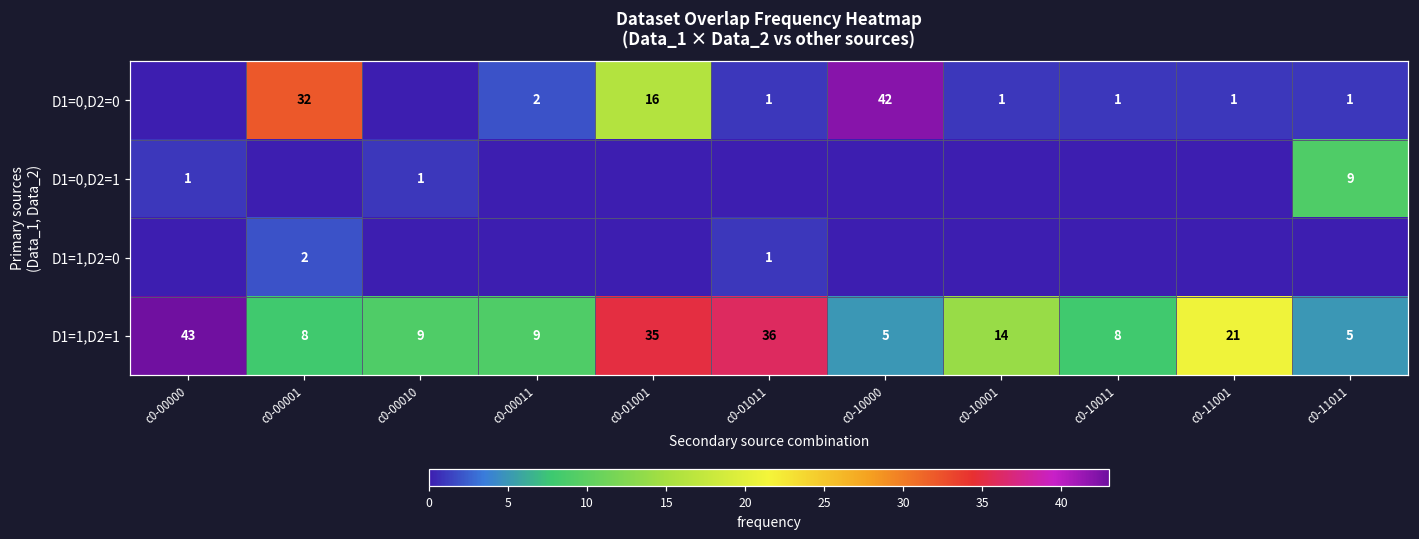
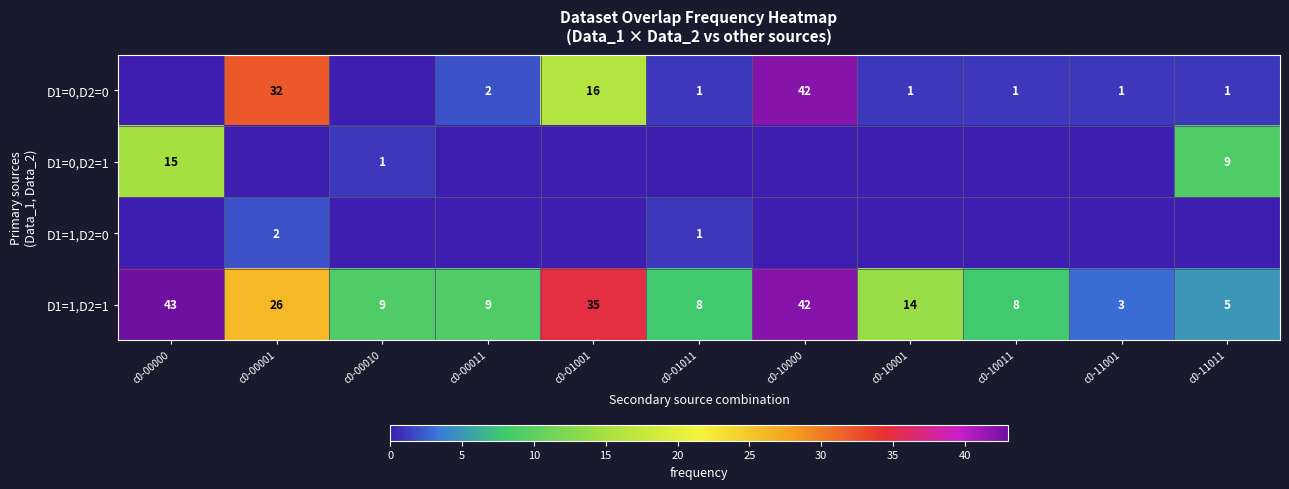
D1=0,D2=1, c0-00000: 1 -> 15
D1=1,D2=1, c0-00001: 8 -> 26
D1=1,D2=1, c0-01011: 36 -> 8
D1=1,D2=1, c0-10000: 5 -> 42
D1=1,D2=1, c0-11001: 21 -> 3
